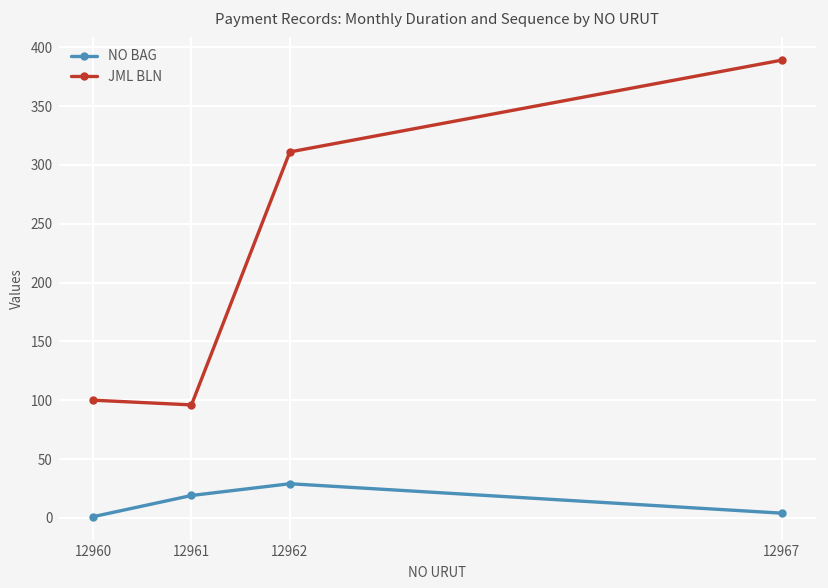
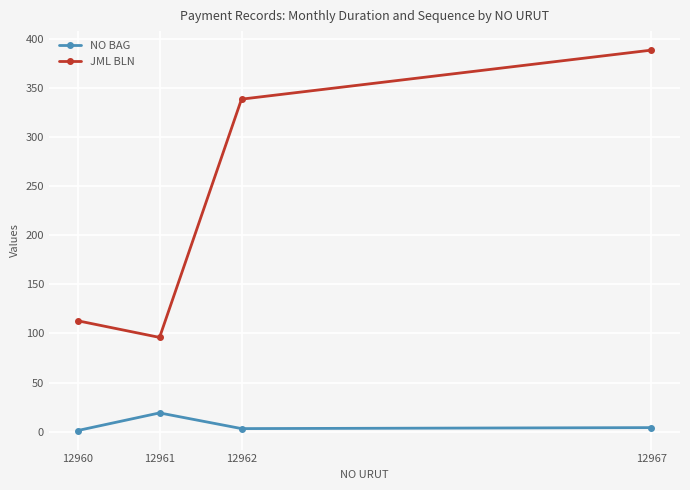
JML BLN, 12960: 100 -> 110
NO BAG, 12962: 30 -> 0
JML BLN, 12962: 310 -> 340
